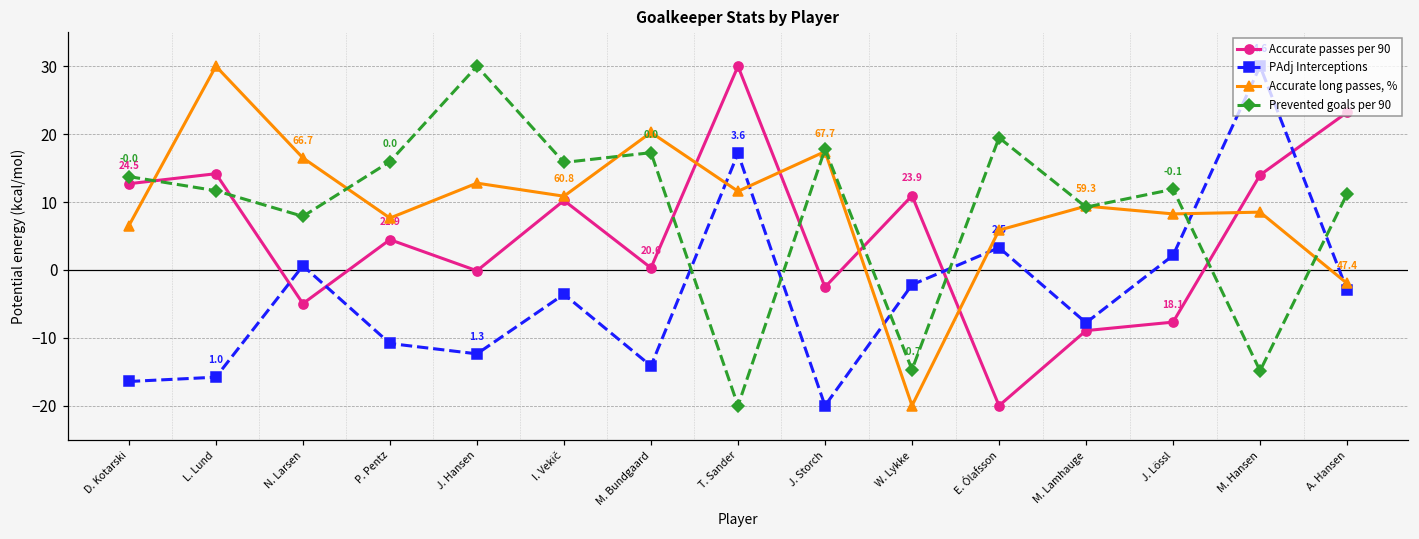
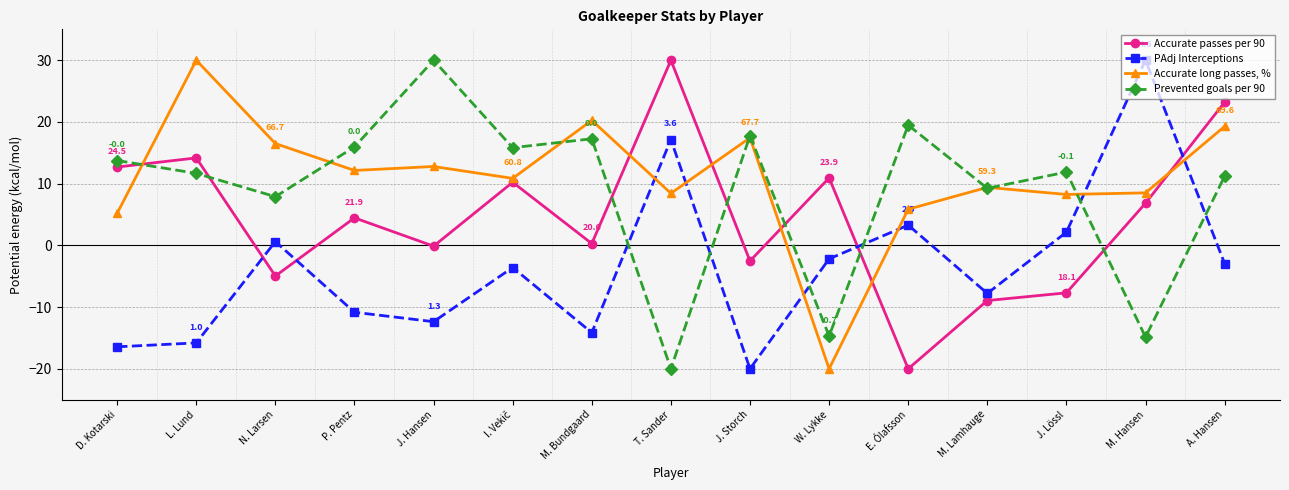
Accurate long passes, %, D. Kotarski: 7 -> 5
Accurate long passes, %, P. Pentz: 8 -> 12
Accurate long passes, %, T. Sander: 12 -> 8
Accurate passes per 90, M. Hansen: 14 -> 7
Accurate long passes, %, A. Hansen: 47.4 -> 69.6
